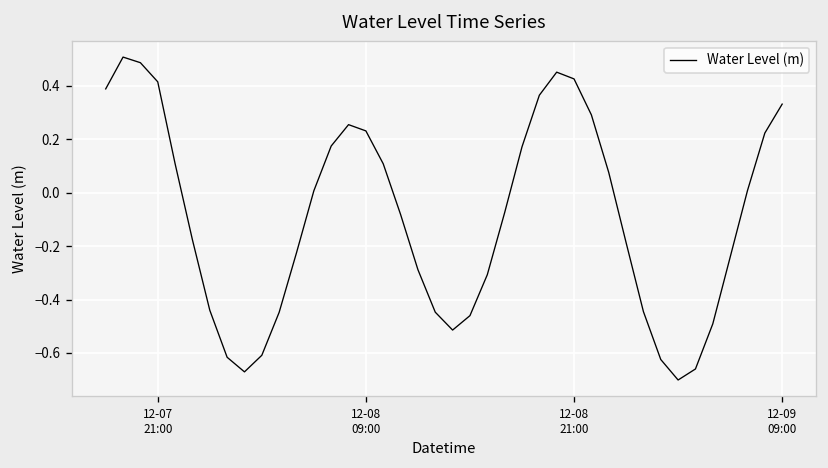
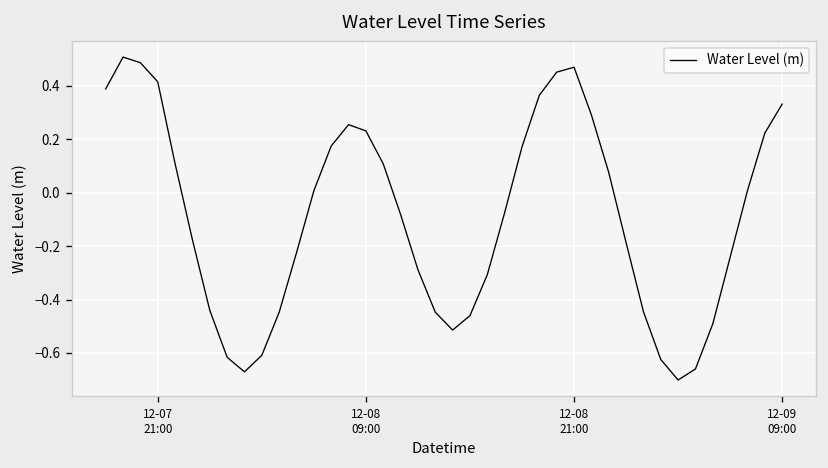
12-08 21:00: 0.43 -> 0.47
